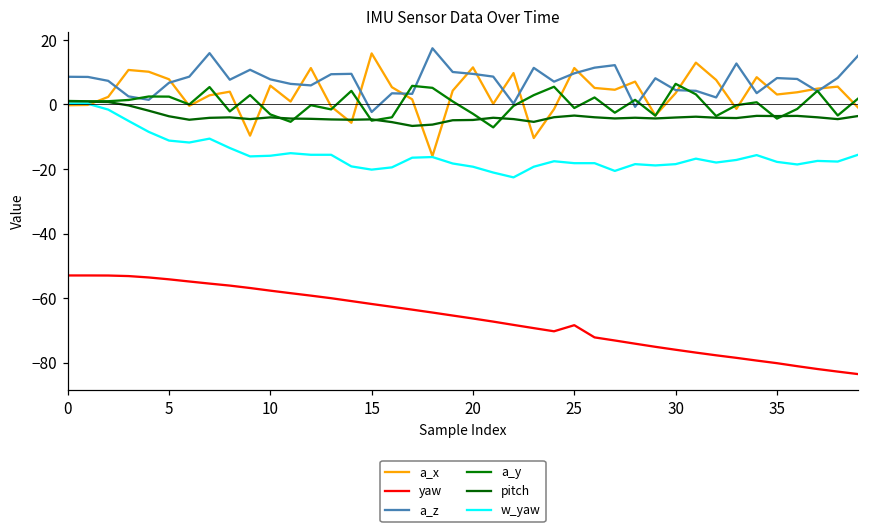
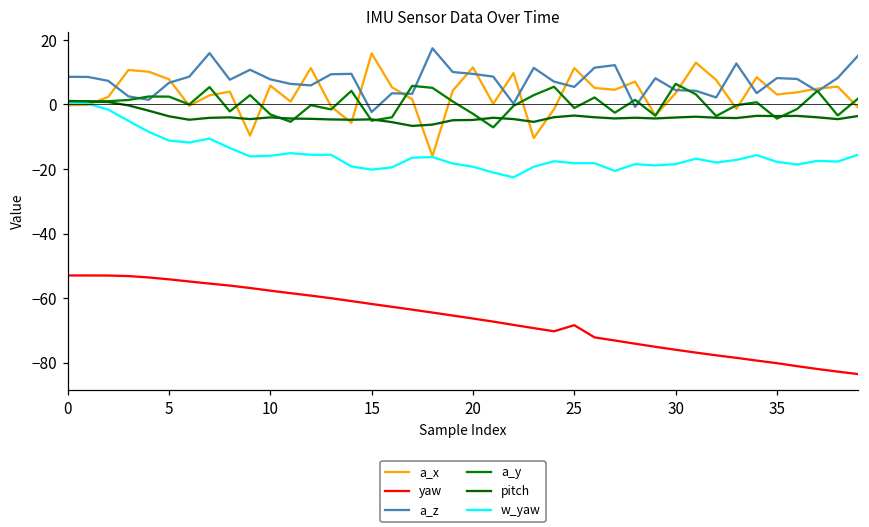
a_z, 25: 10 -> 5
